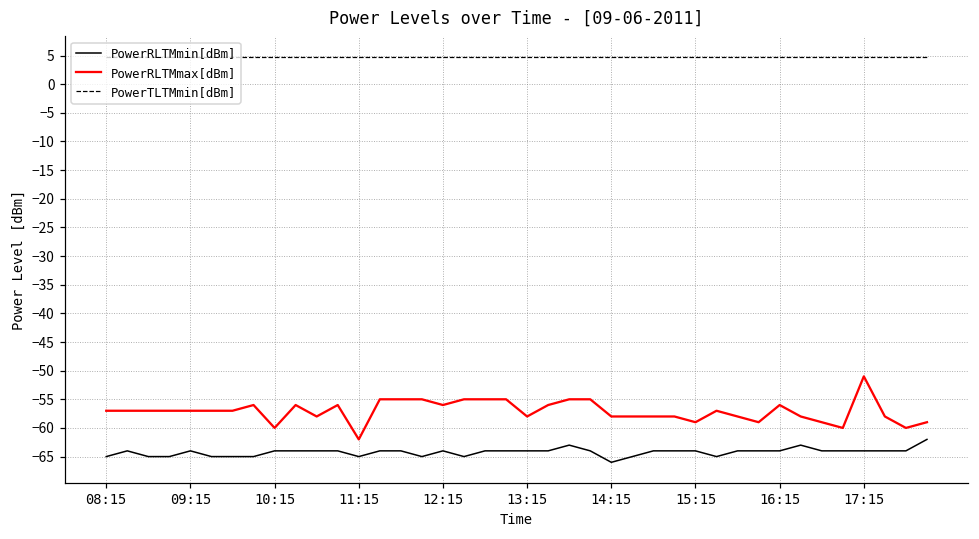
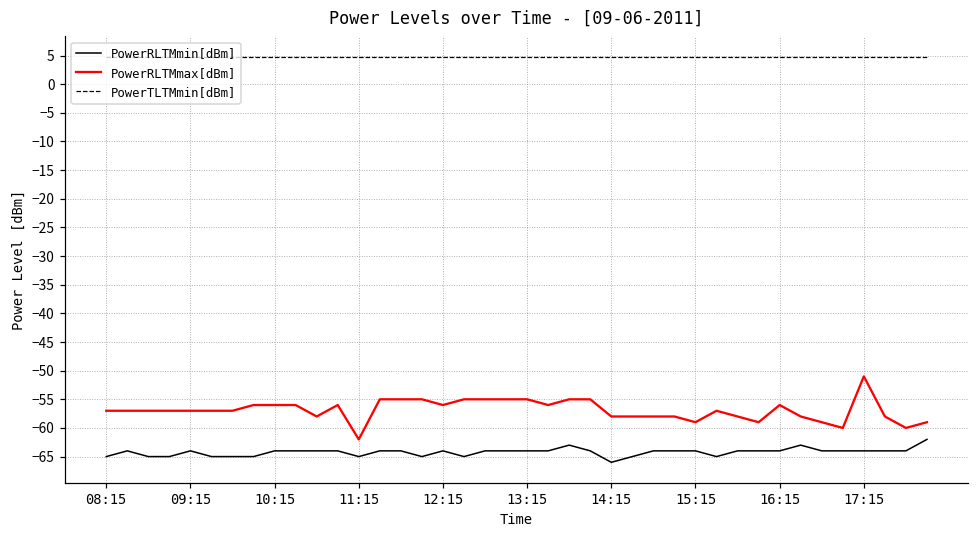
PowerRLTMmax[dBm], 10:15: -60 -> -56
PowerRLTMmax[dBm], 13:15: -58 -> -55
